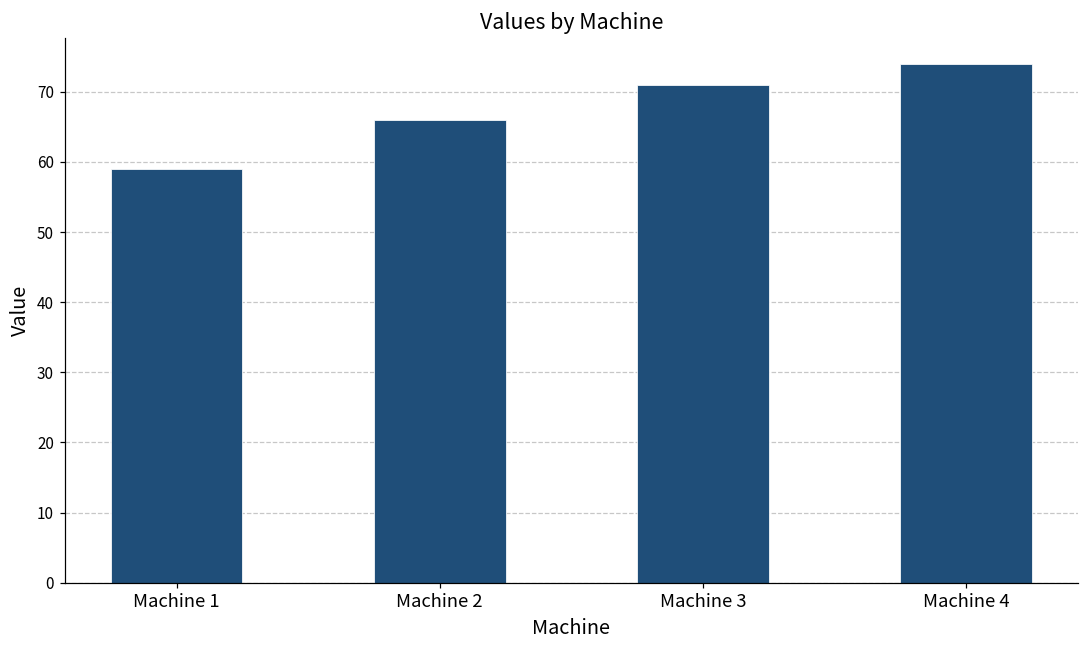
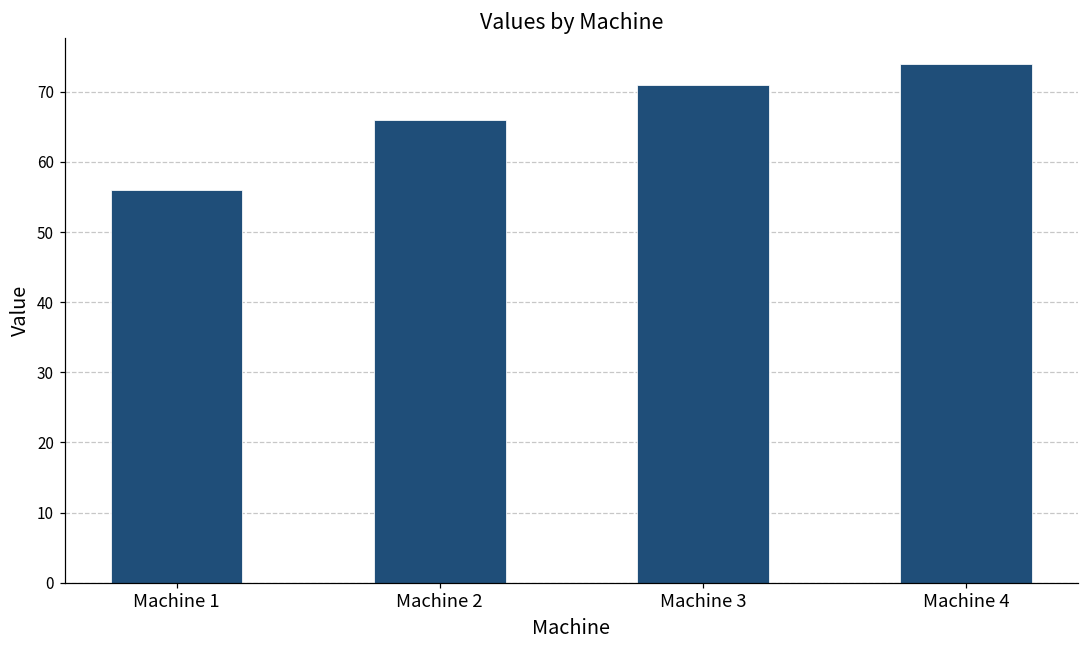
Machine 1: 59 -> 56
